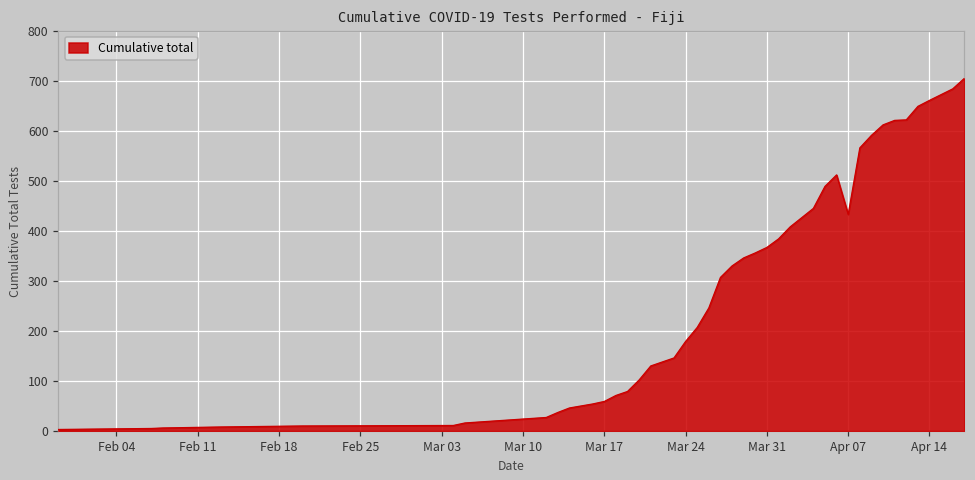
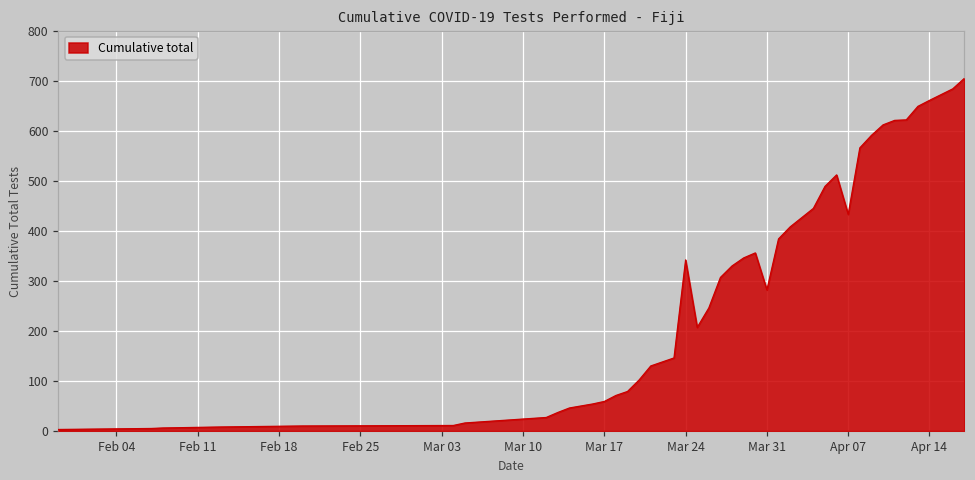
Mar 24: 180 -> 340
Mar 31: 370 -> 280
